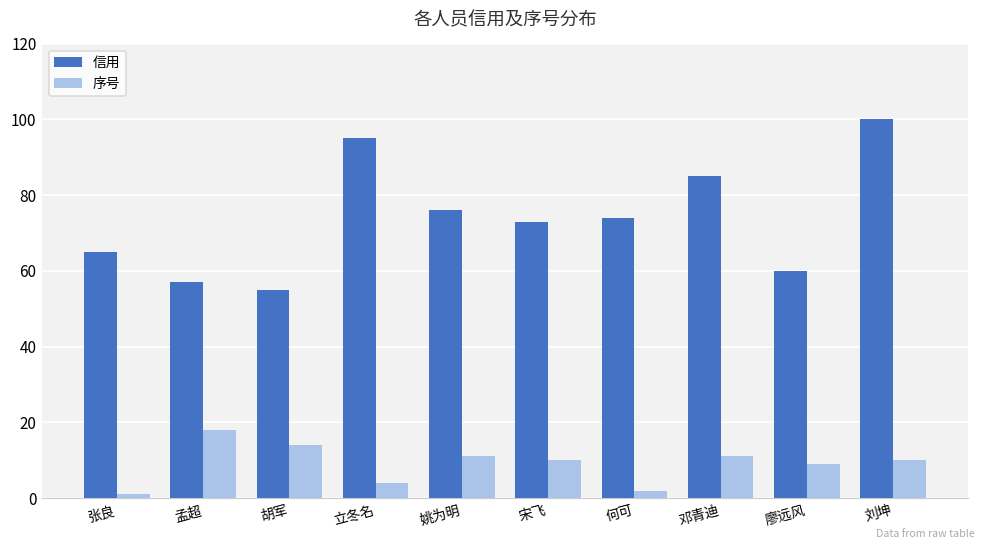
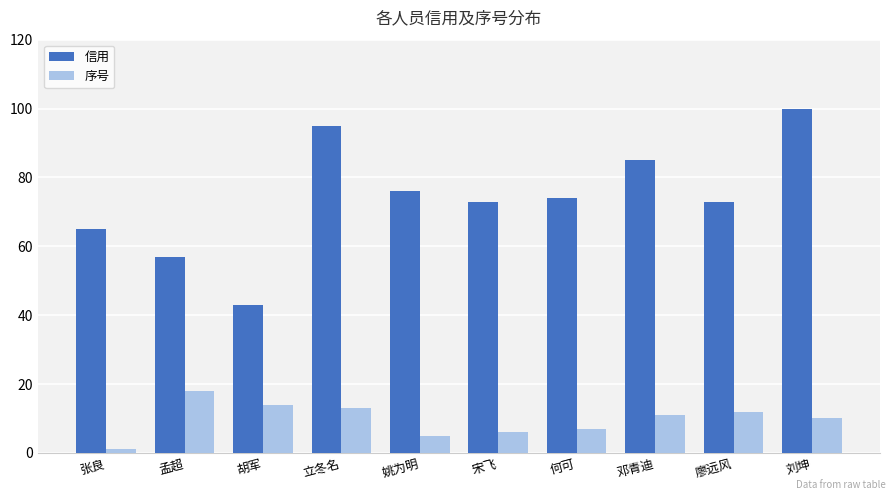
信用, 胡军: 55 -> 43
序号, 立冬名: 4 -> 13
序号, 姚为明: 11 -> 5
序号, 宋飞: 10 -> 6
序号, 何可: 2 -> 7
信用, 廖远风: 60 -> 73
序号, 廖远风: 9 -> 12
